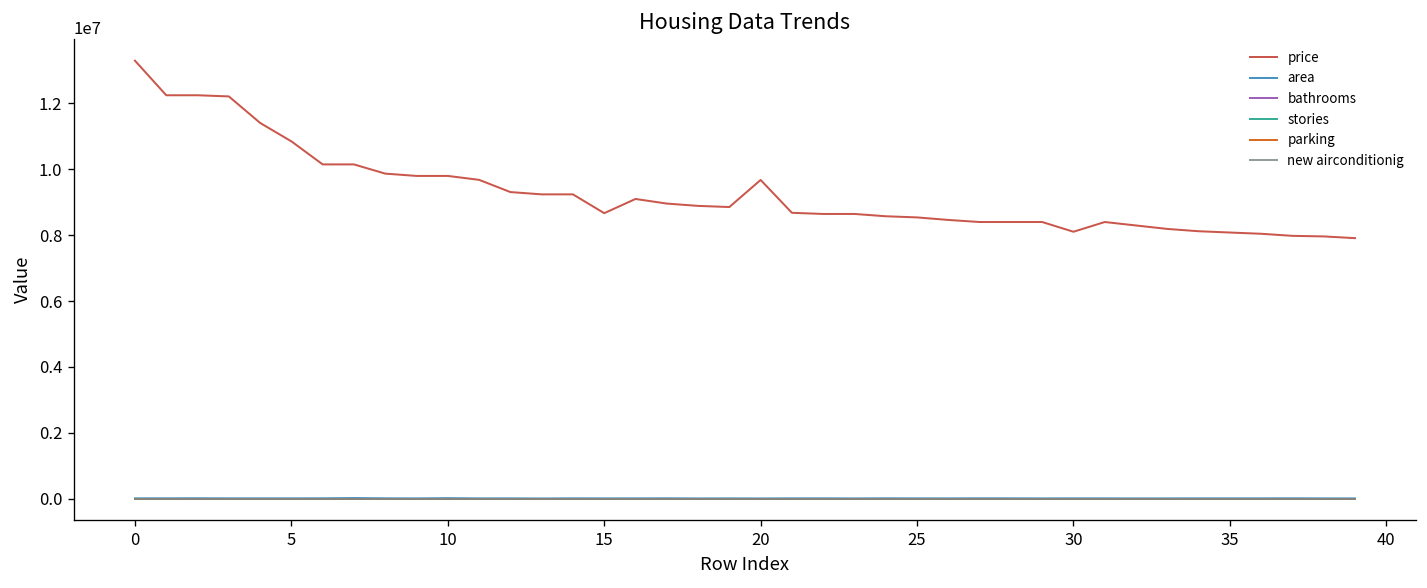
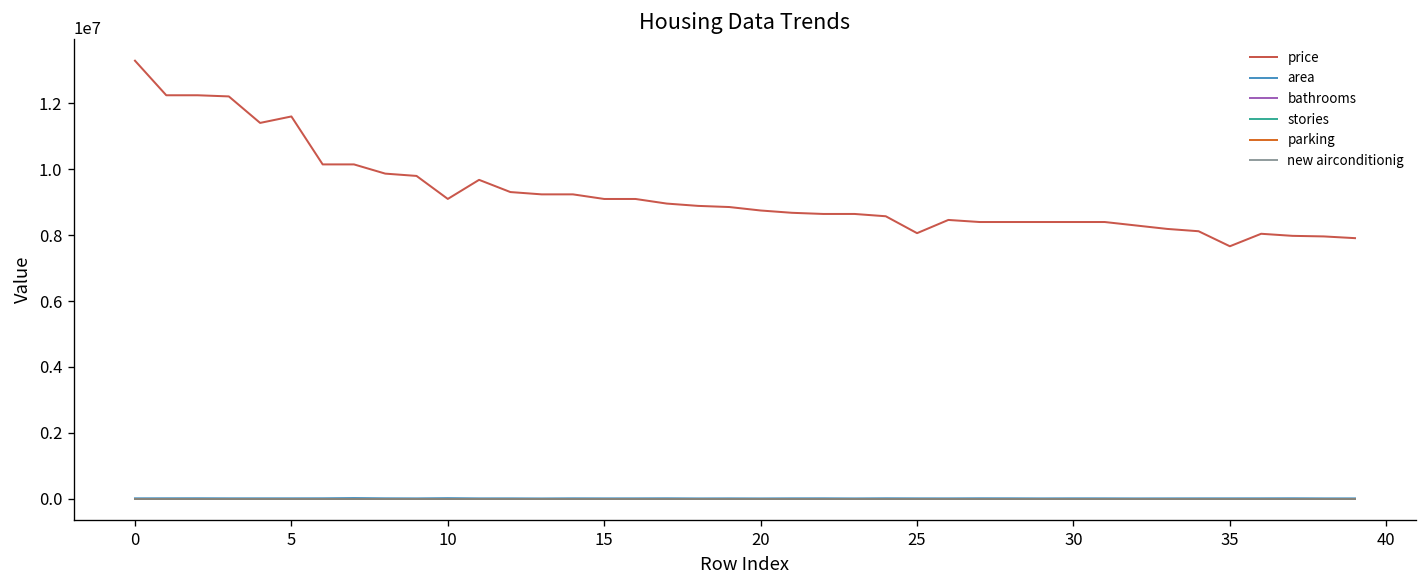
price, 5: 10900000 -> 11600000
price, 10: 9800000 -> 9100000
price, 15: 8700000 -> 9100000
price, 20: 9700000 -> 8800000
price, 25: 8500000 -> 8100000
price, 30: 8100000 -> 8400000
price, 35: 8100000 -> 7700000
